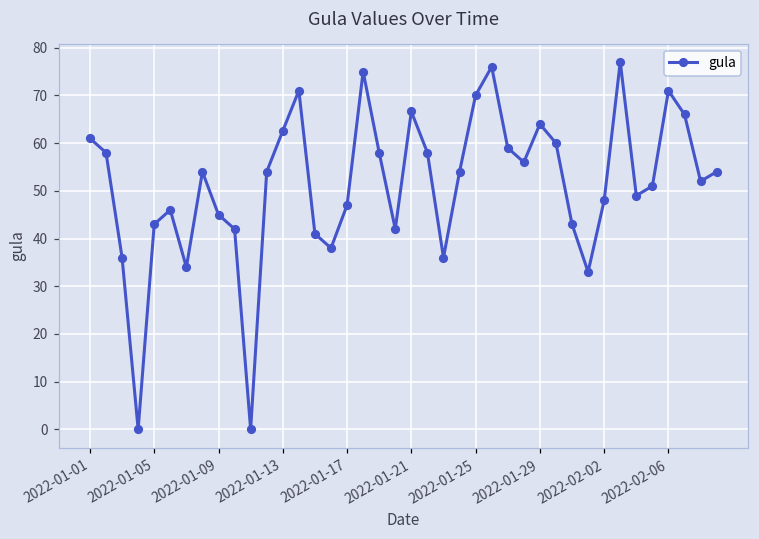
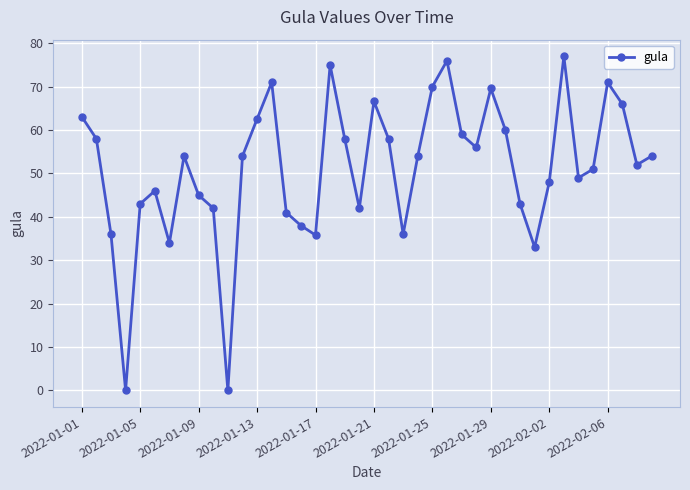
2022-01-01: 61 -> 63
2022-01-17: 47 -> 36
2022-01-29: 64 -> 70
